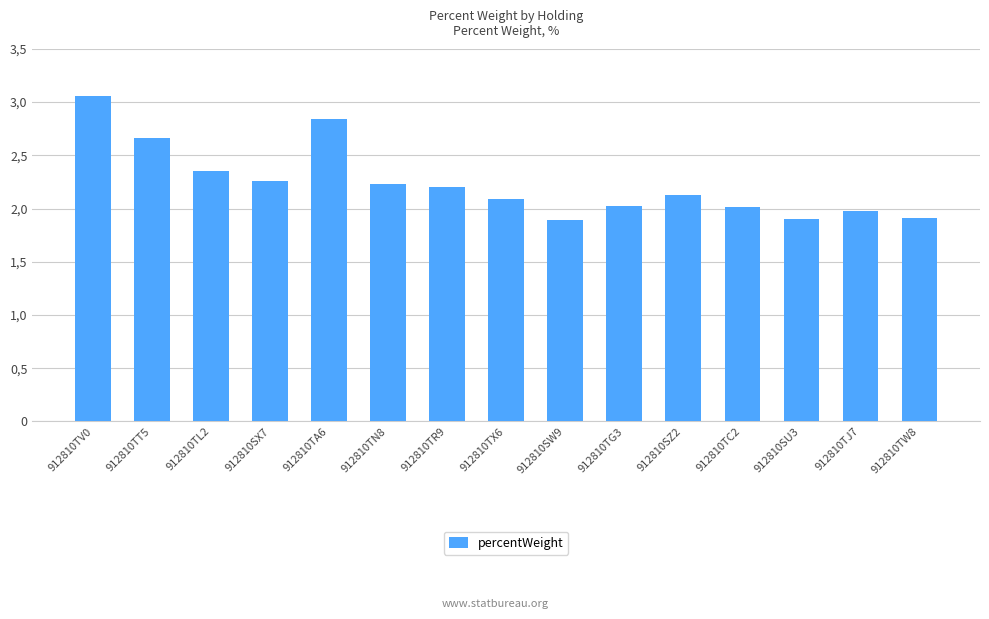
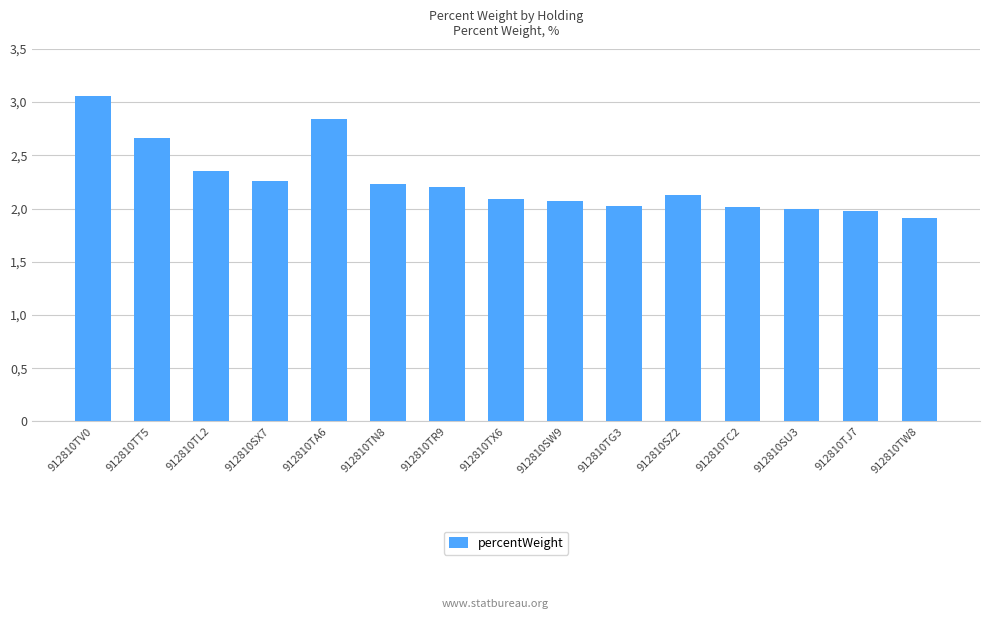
912810SW9: 18.9 -> 20.7
912810SU3: 19.0 -> 20.0
